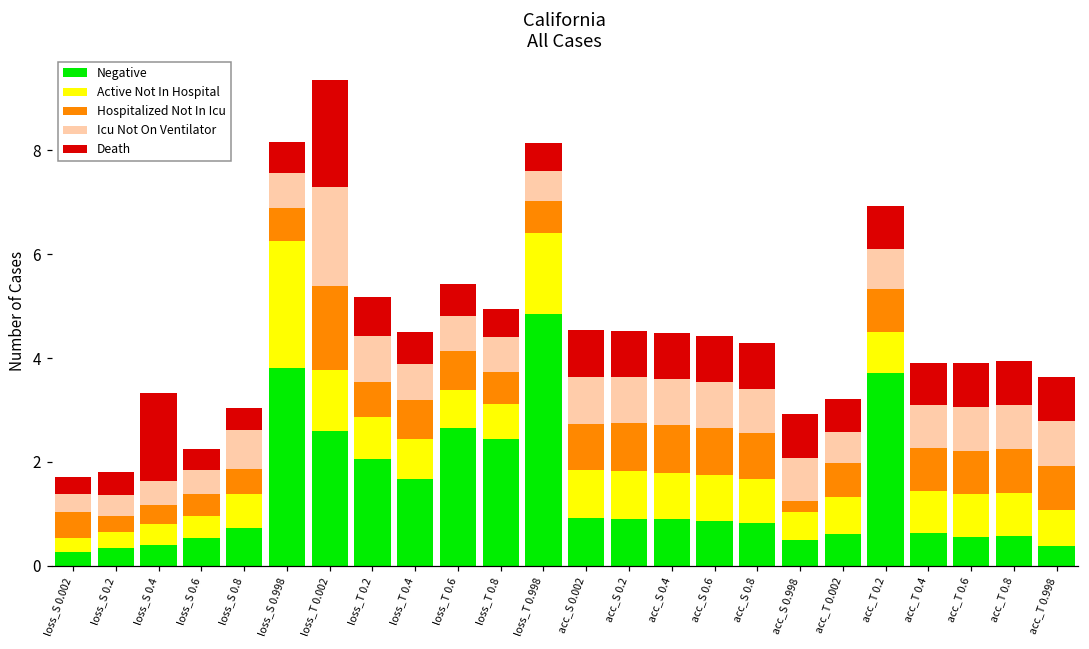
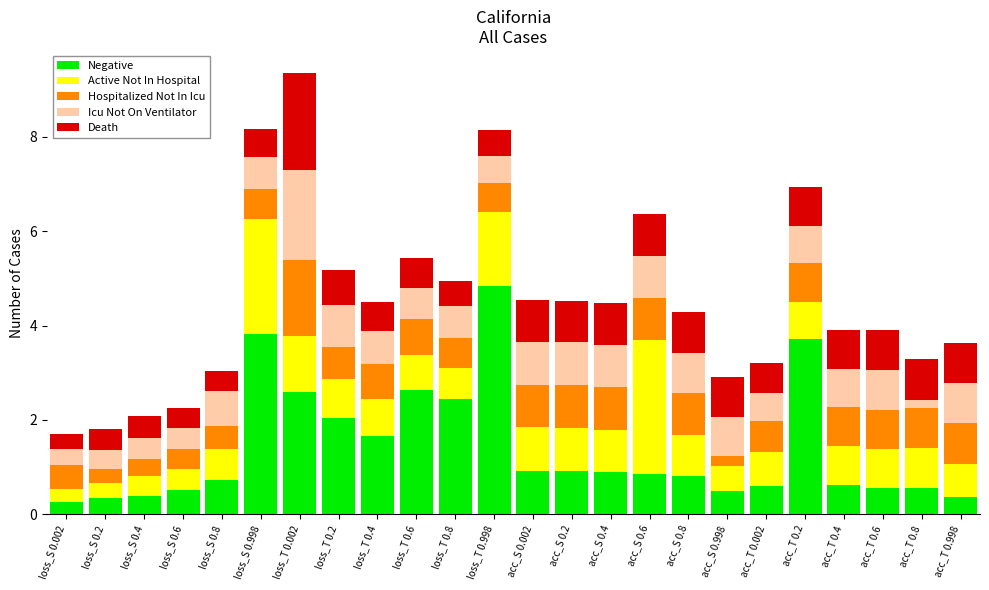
Death, loss_S 0.4: 1.7 -> 0.5
Active Not In Hospital, acc_S 0.6: 0.9 -> 2.8
Icu Not On Ventilator, acc_T 0.8: 0.8 -> 0.2
